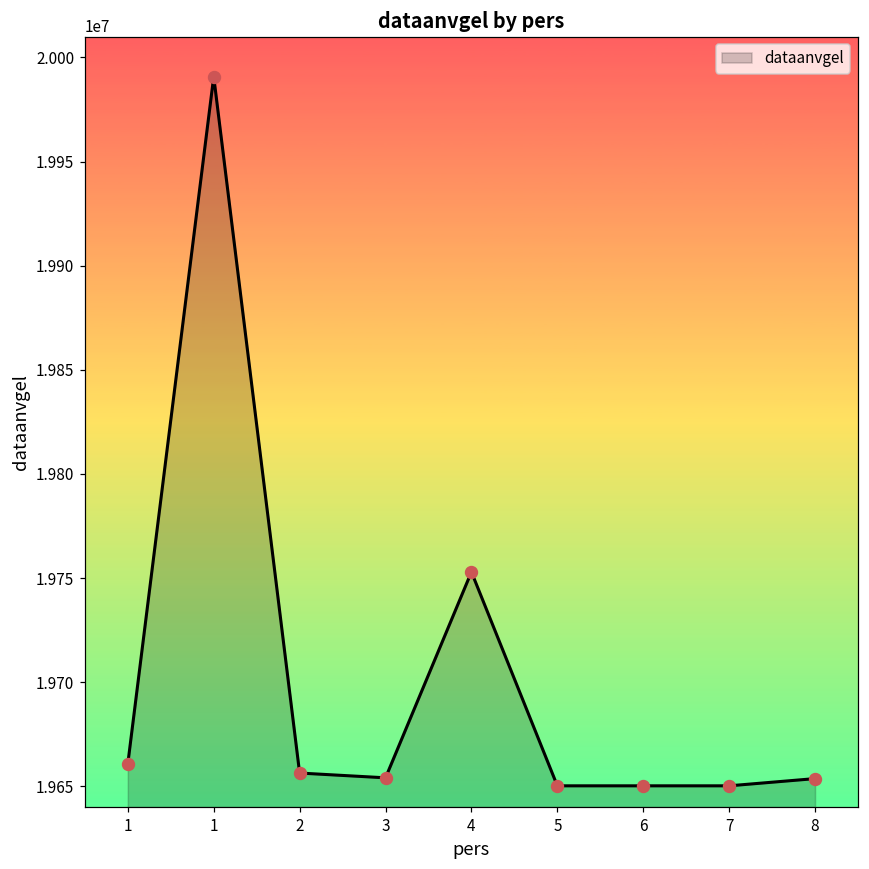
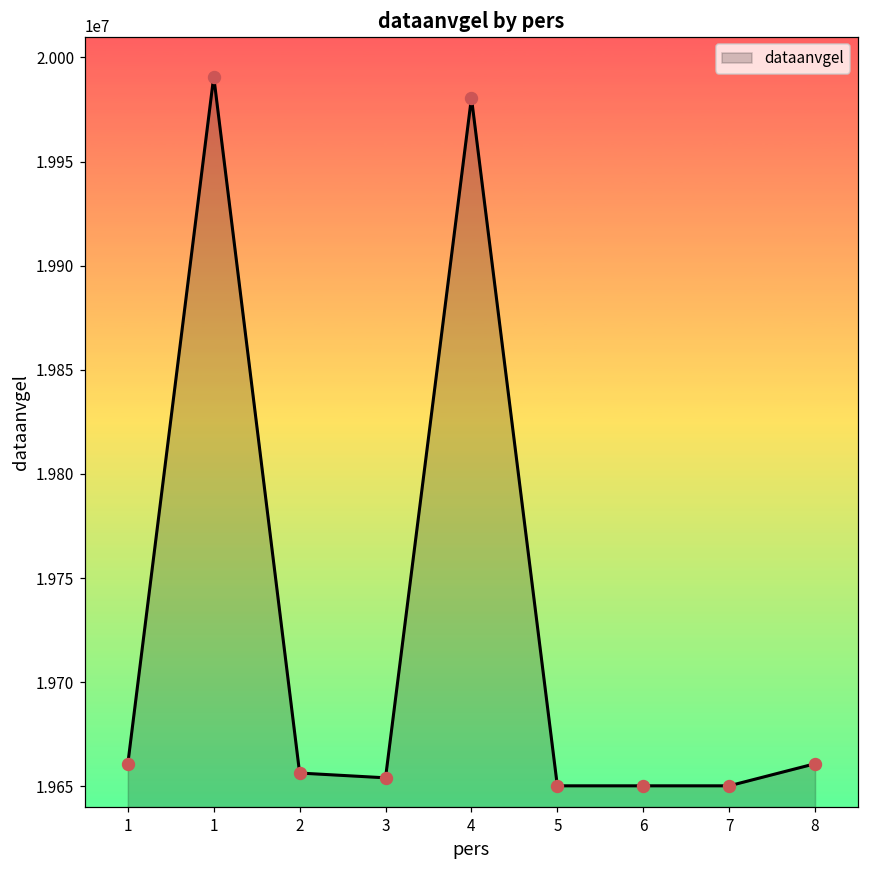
4: 19753000 -> 19981000
8: 19654000 -> 19661000
